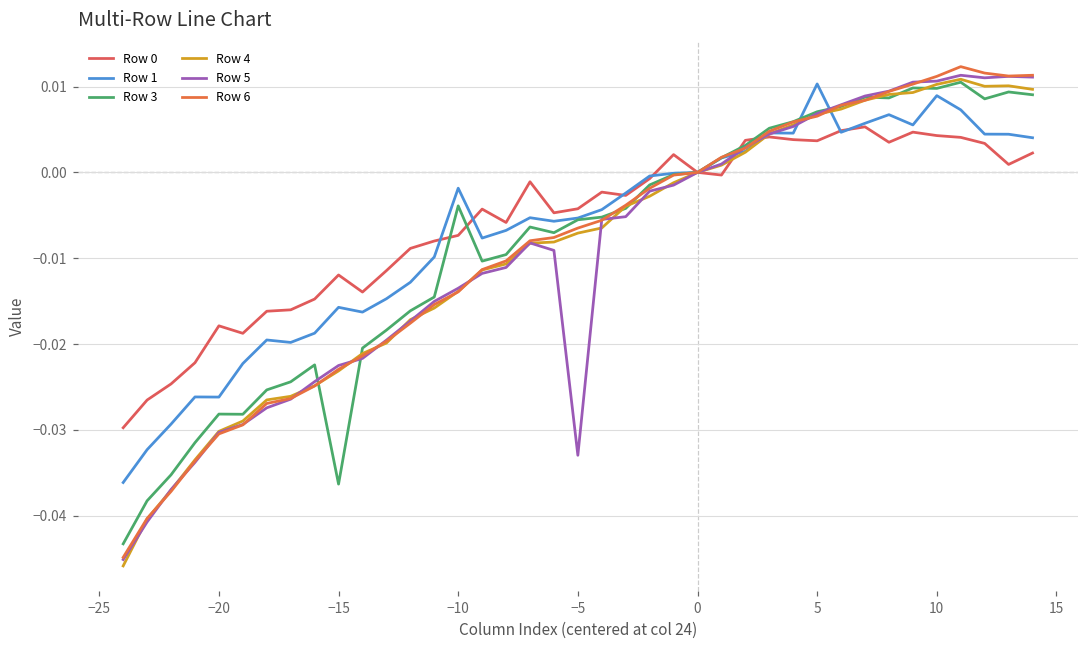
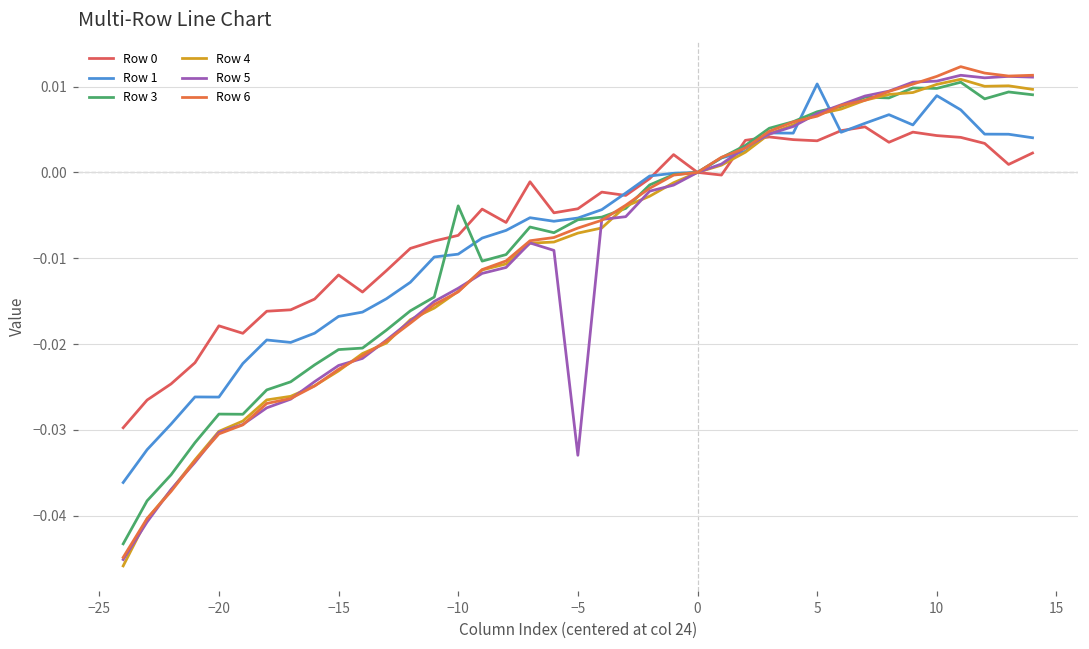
Row 1, −15: -0.016 -> -0.017
Row 3, −15: -0.036 -> -0.021
Row 1, −10: -0.002 -> -0.010
